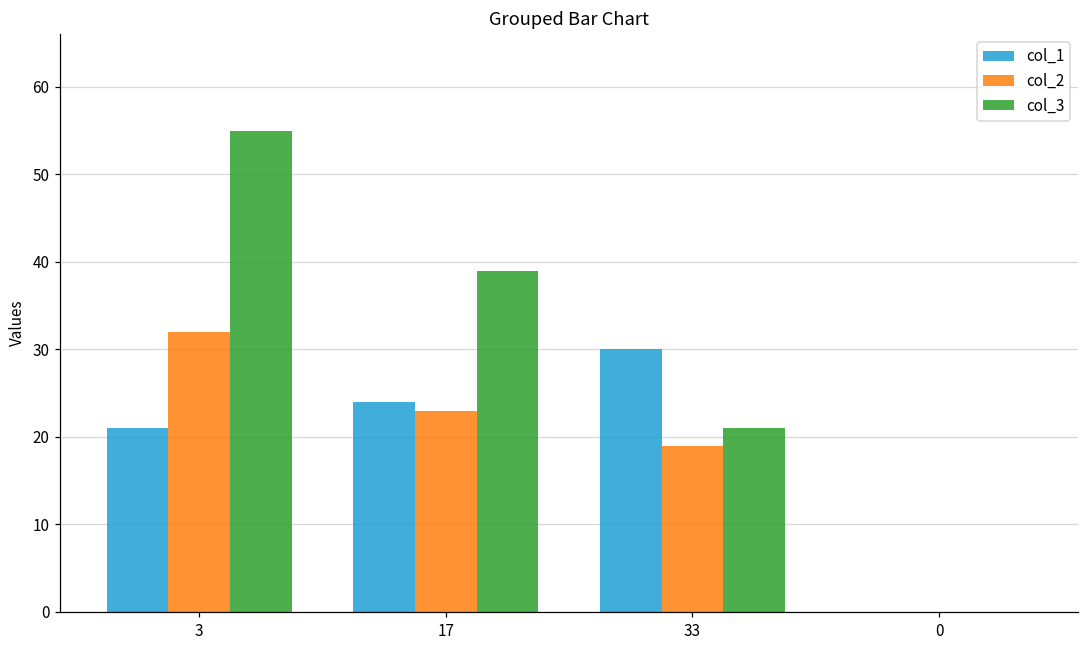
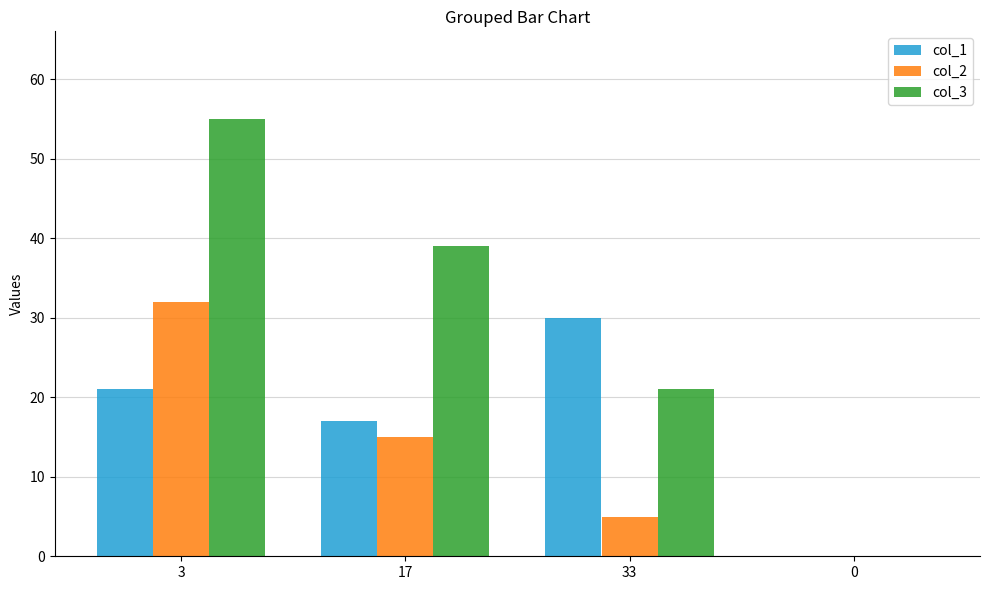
col_1, 17: 24 -> 17
col_2, 17: 23 -> 15
col_2, 33: 19 -> 5
